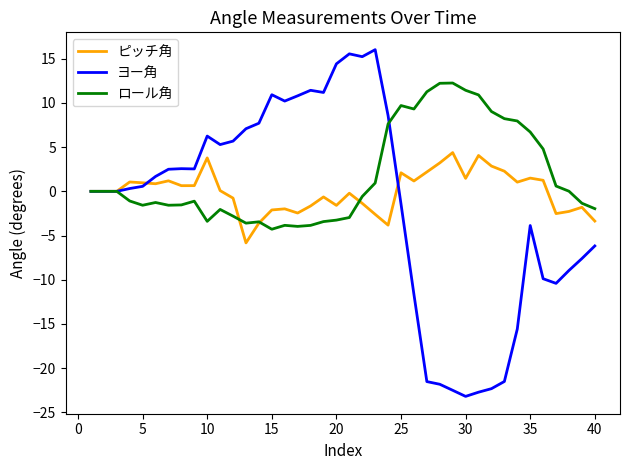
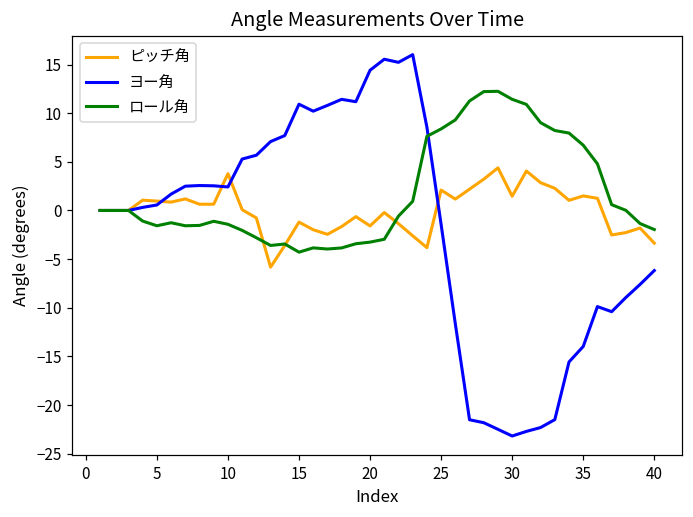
ヨー角, 10: 6 -> 2
ロール角, 10: -3 -> -1
ピッチ角, 15: -2 -> -1
ロール角, 25: 10 -> 8
ヨー角, 35: -4 -> -14
